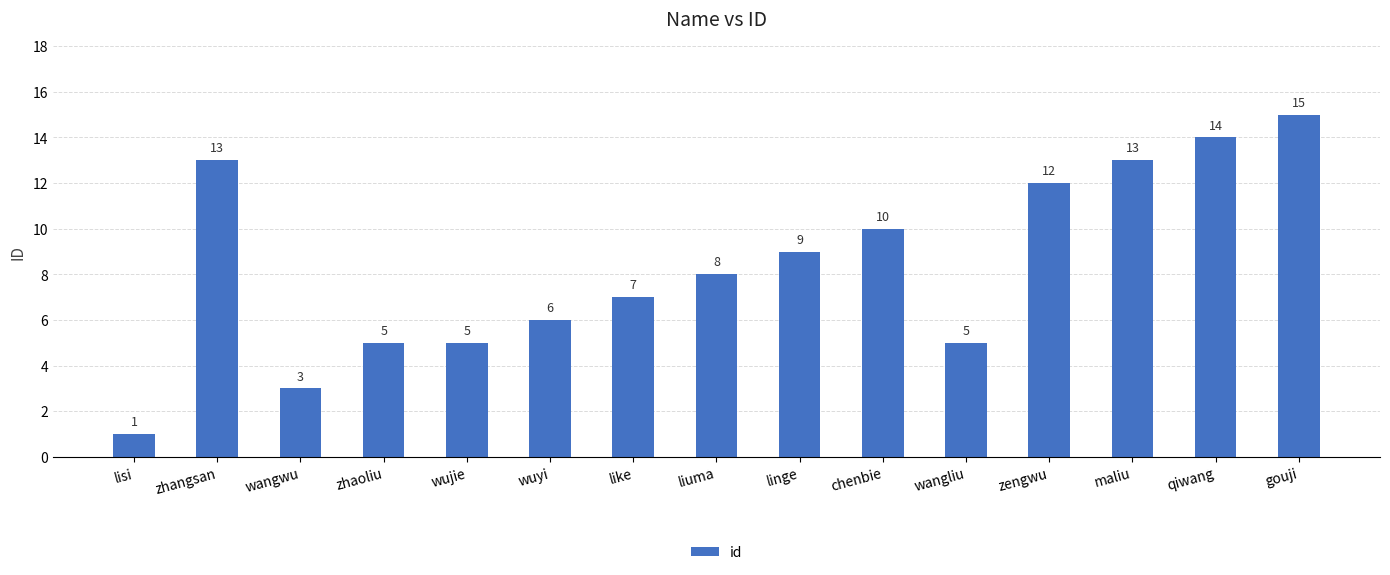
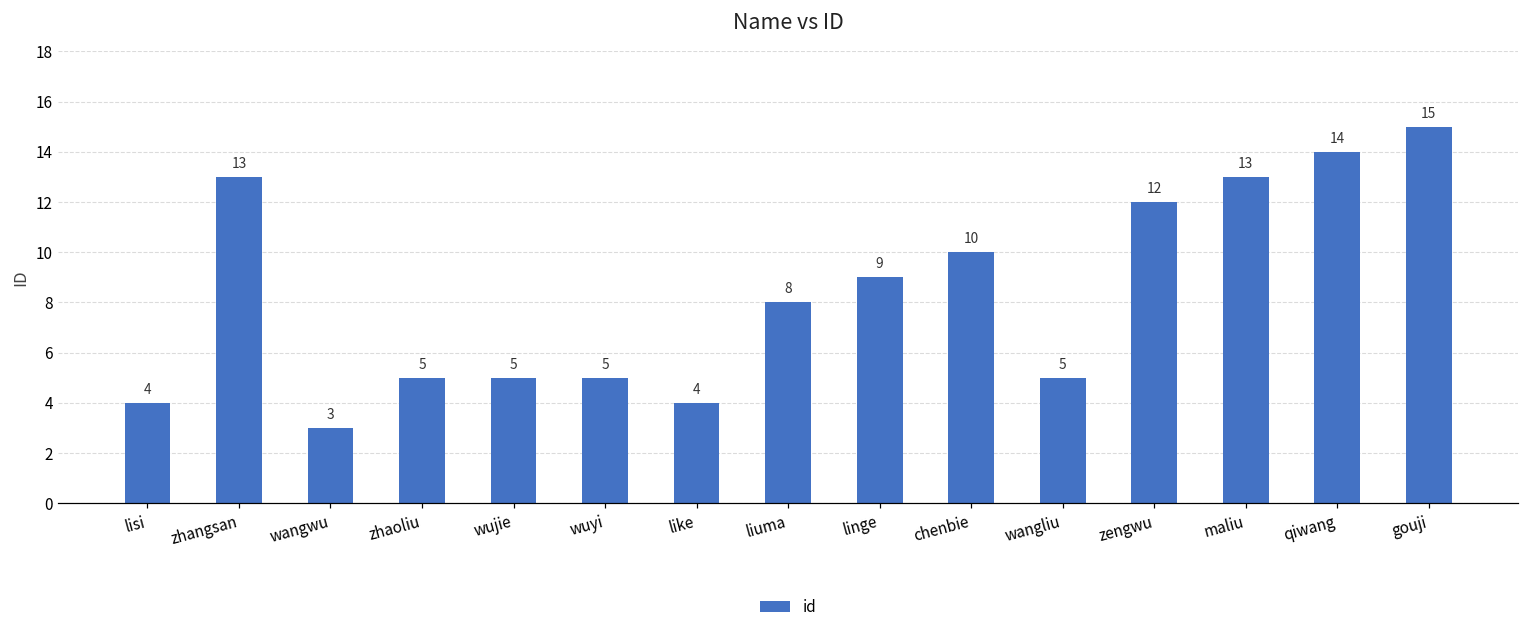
lisi: 1 -> 4
wuyi: 6 -> 5
like: 7 -> 4
